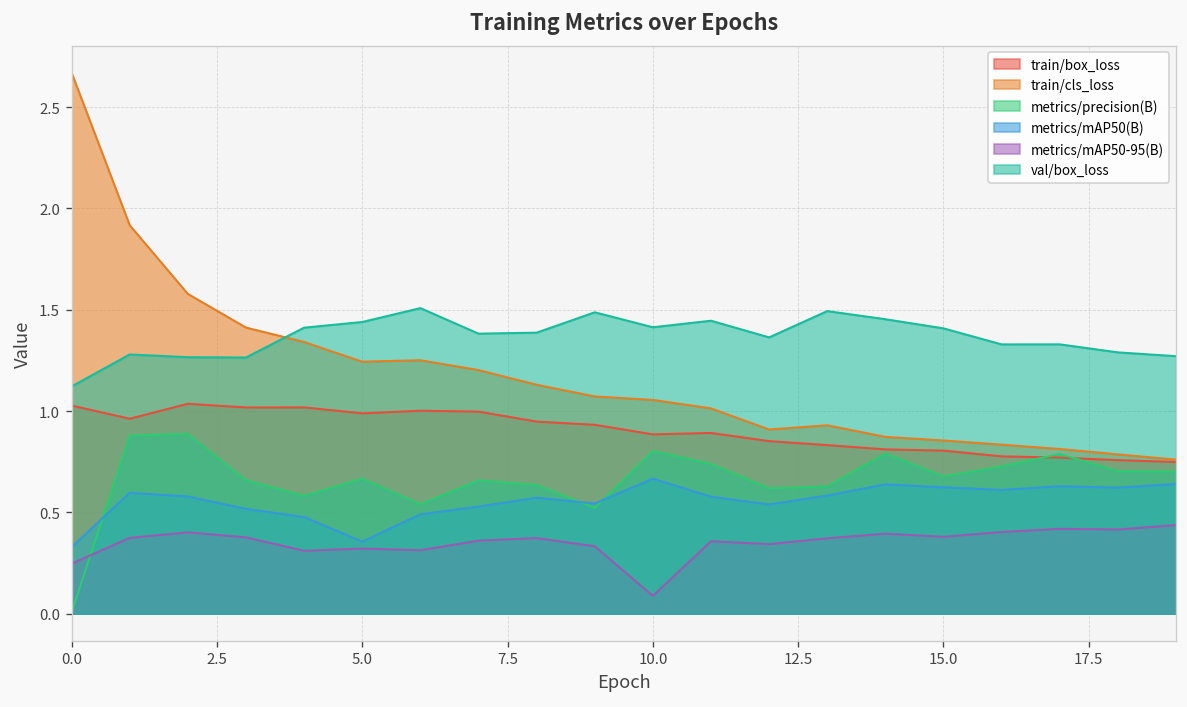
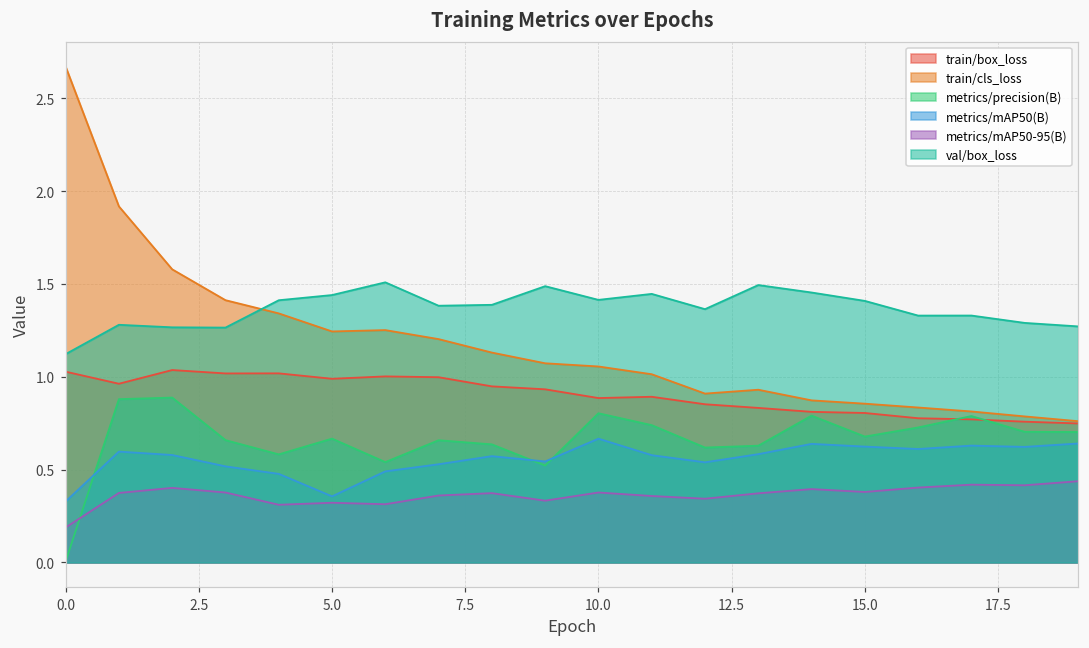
metrics/mAP50-95(B), 0.0: 0.25 -> 0.19
metrics/mAP50-95(B), 10.0: 0.09 -> 0.38
